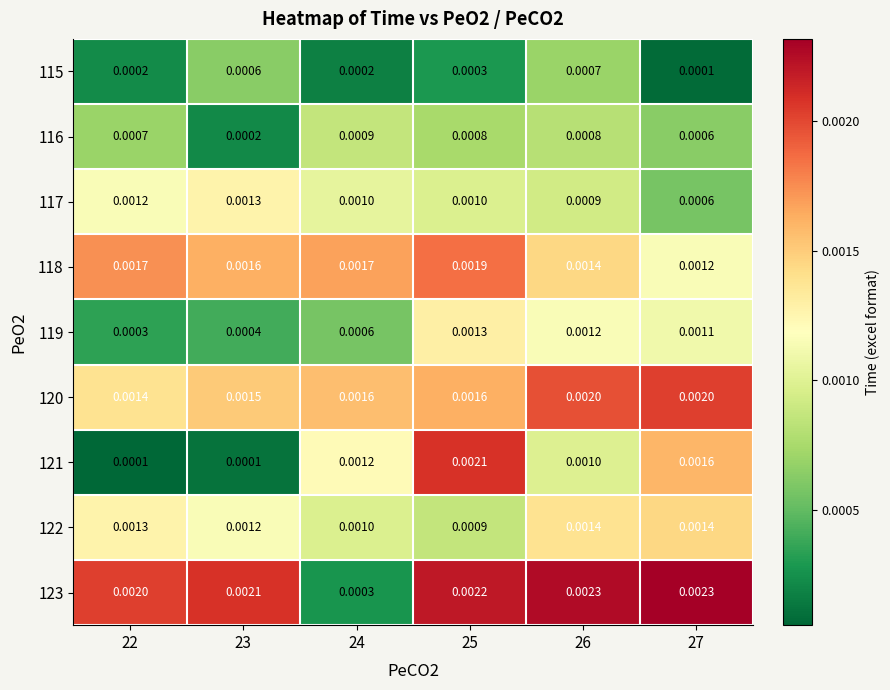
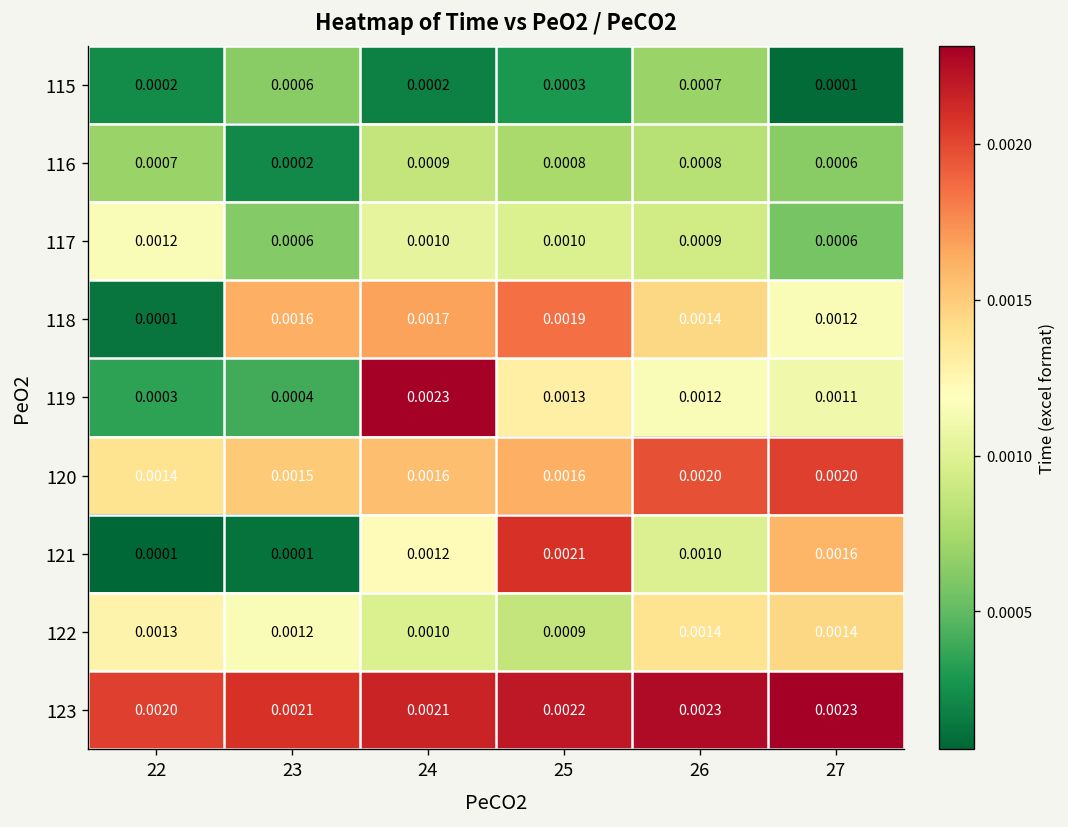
117, 23: 0.0013 -> 0.0006
118, 22: 0.0017 -> 0.0001
119, 24: 0.0006 -> 0.0023
123, 24: 0.0003 -> 0.0021
